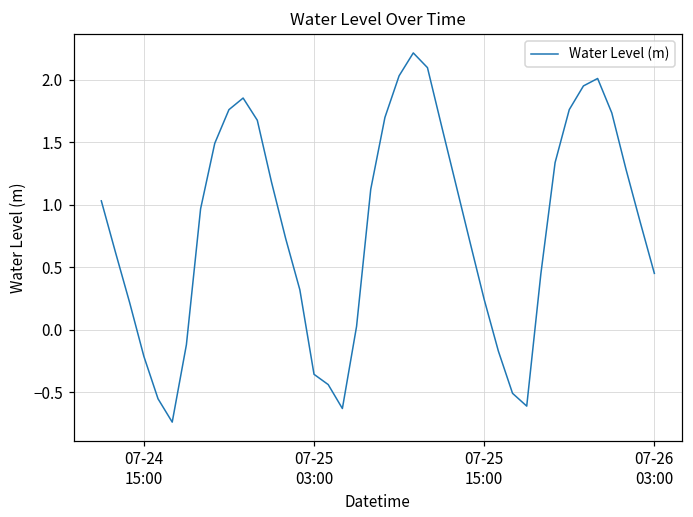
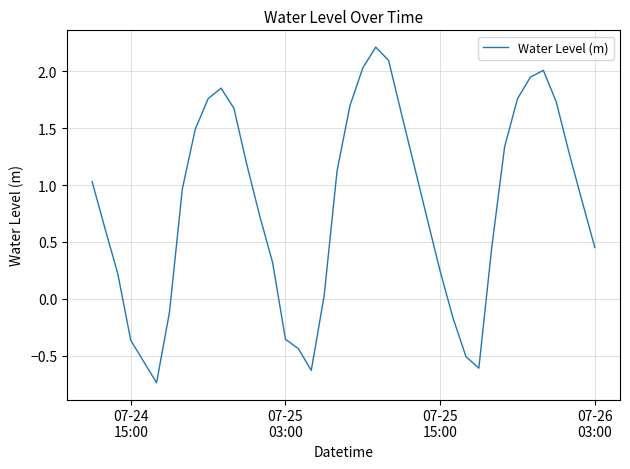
07-24 15:00: -0.21 -> -0.37
